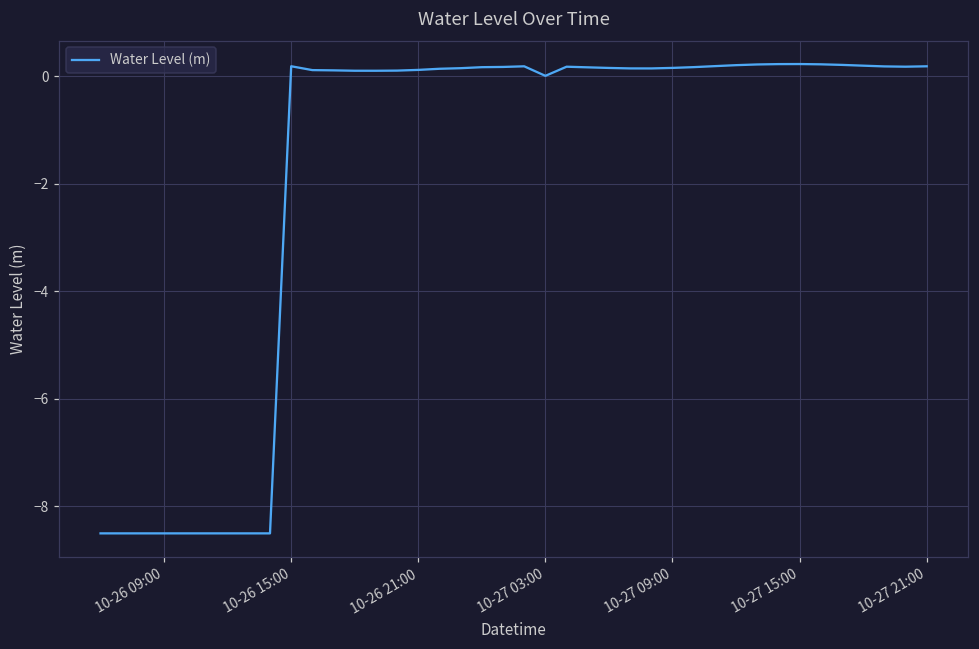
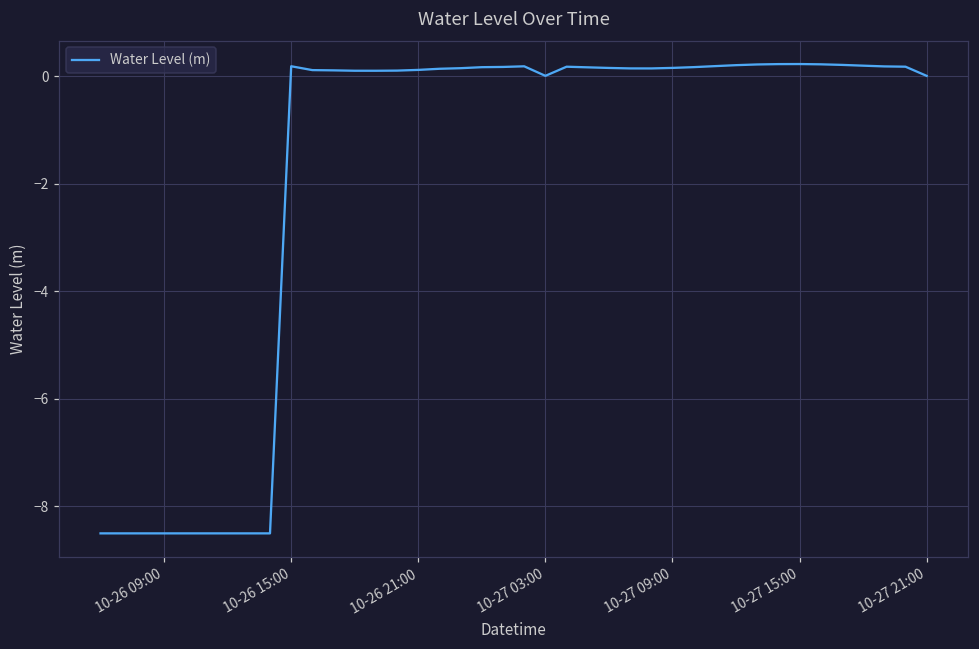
10-27 21:00: 0.2 -> 0.0
